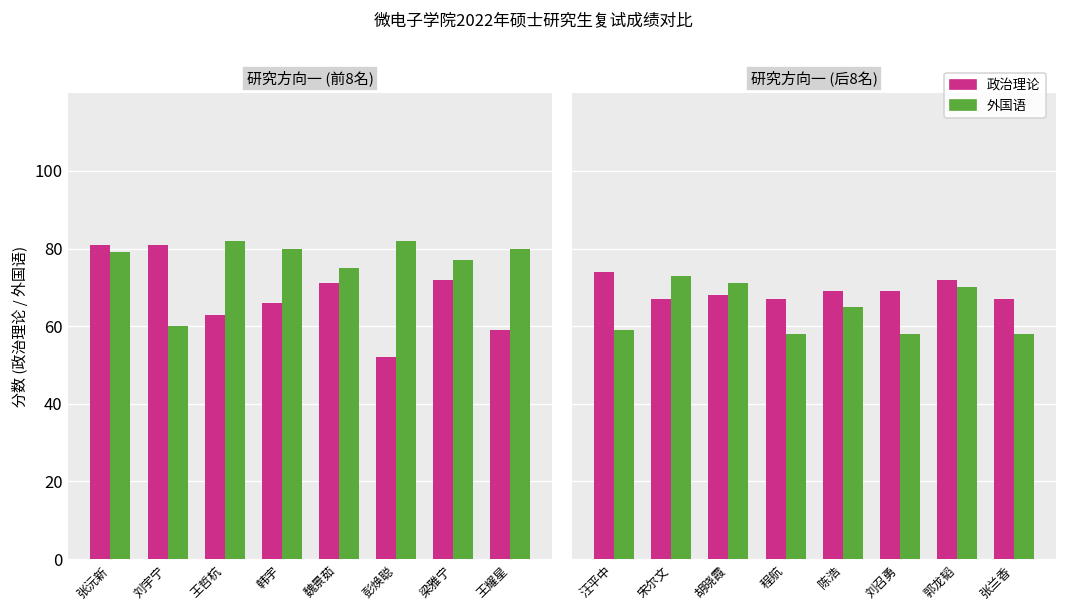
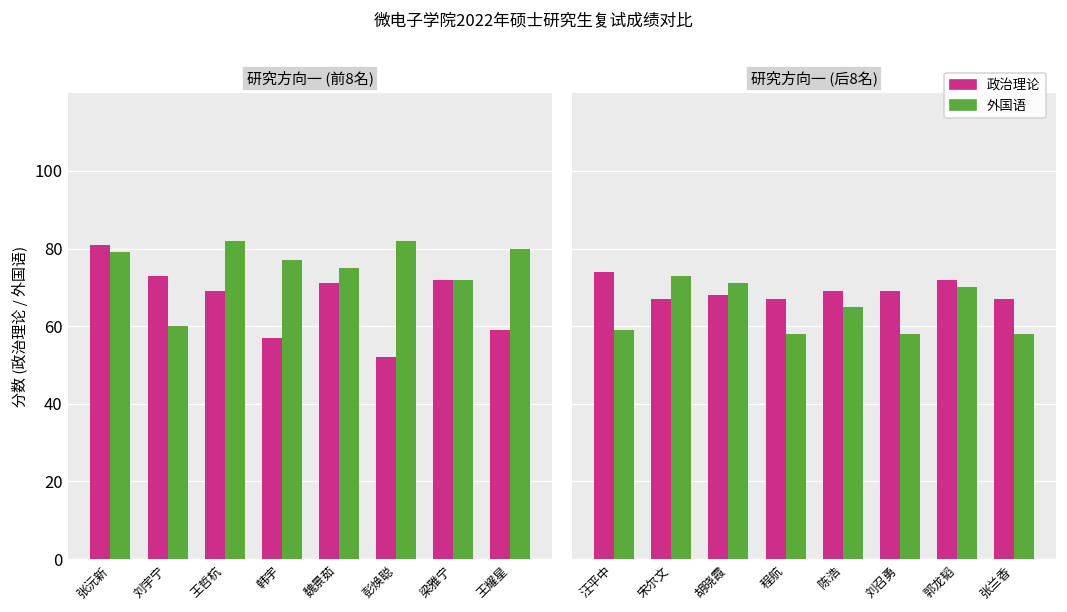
研究方向一 (前8名), 政治理论, 刘宇宁: 81 -> 73
研究方向一 (前8名), 政治理论, 王哲杭: 63 -> 69
研究方向一 (前8名), 政治理论, 韩宇: 66 -> 57
研究方向一 (前8名), 外国语, 韩宇: 80 -> 77
研究方向一 (前8名), 外国语, 梁雅宁: 77 -> 72
